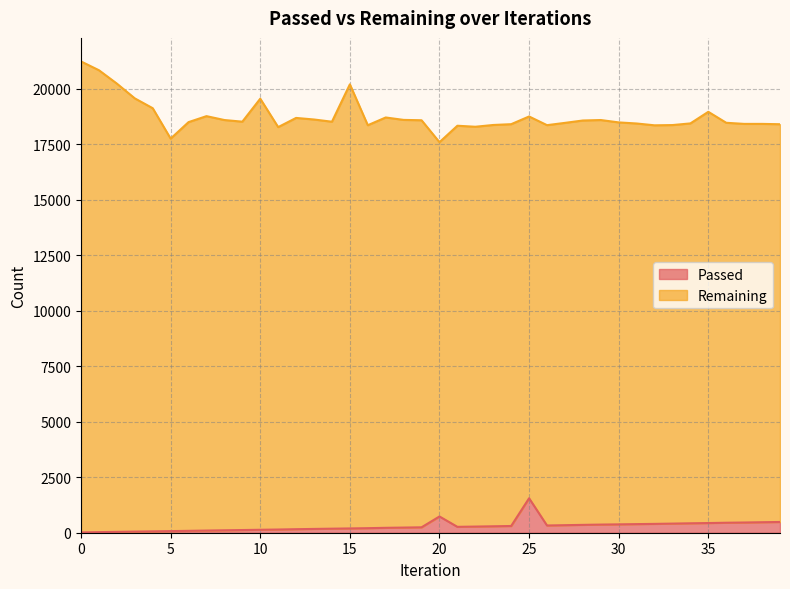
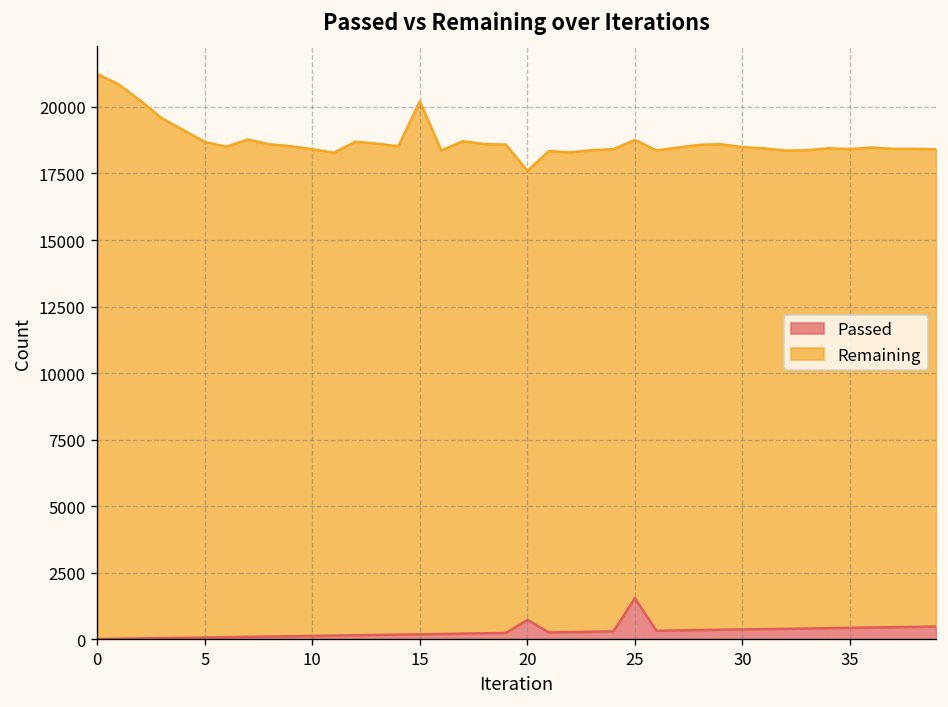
Remaining, 5: 17700 -> 18600
Remaining, 10: 19400 -> 18300
Remaining, 35: 18500 -> 18000
